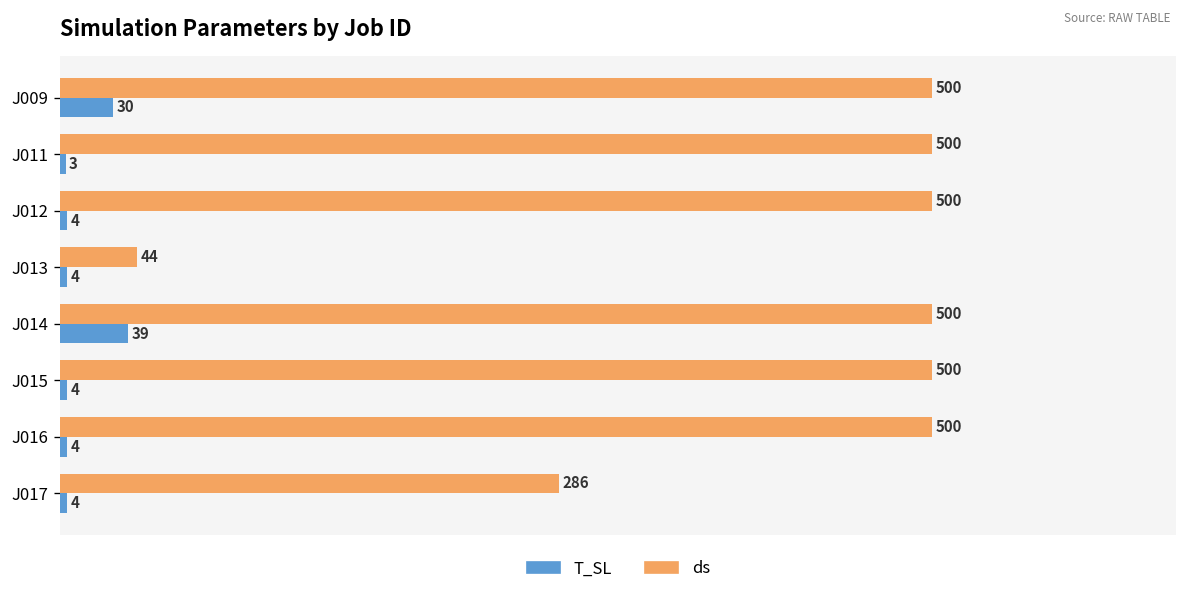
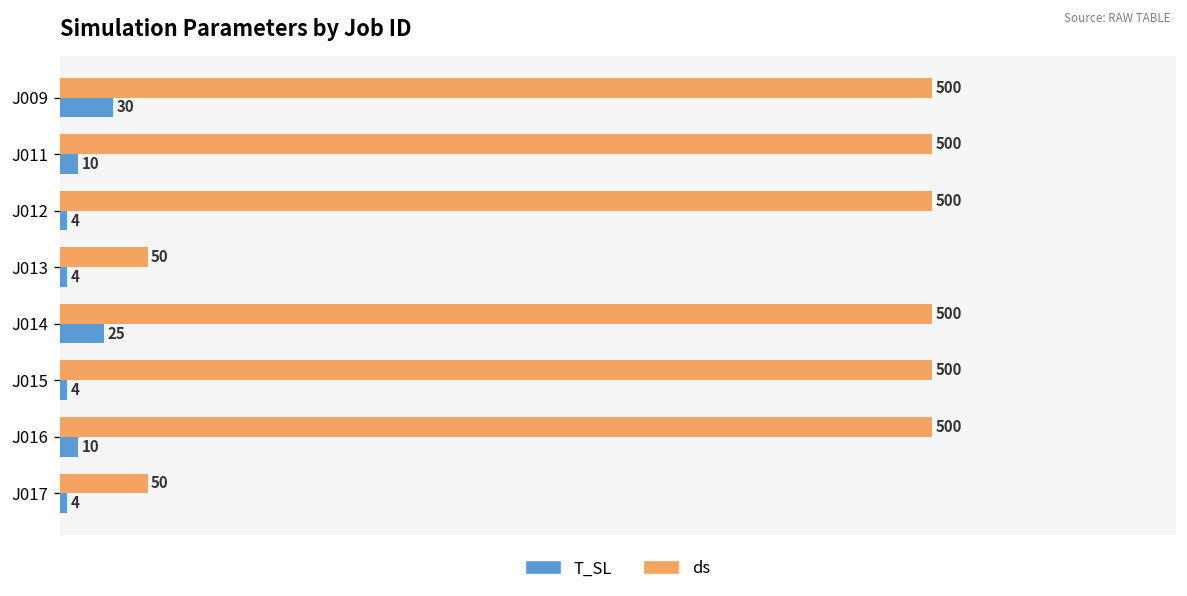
T_SL, J011: 3 -> 10
ds, J013: 44 -> 50
T_SL, J014: 39 -> 25
T_SL, J016: 4 -> 10
ds, J017: 286 -> 50
